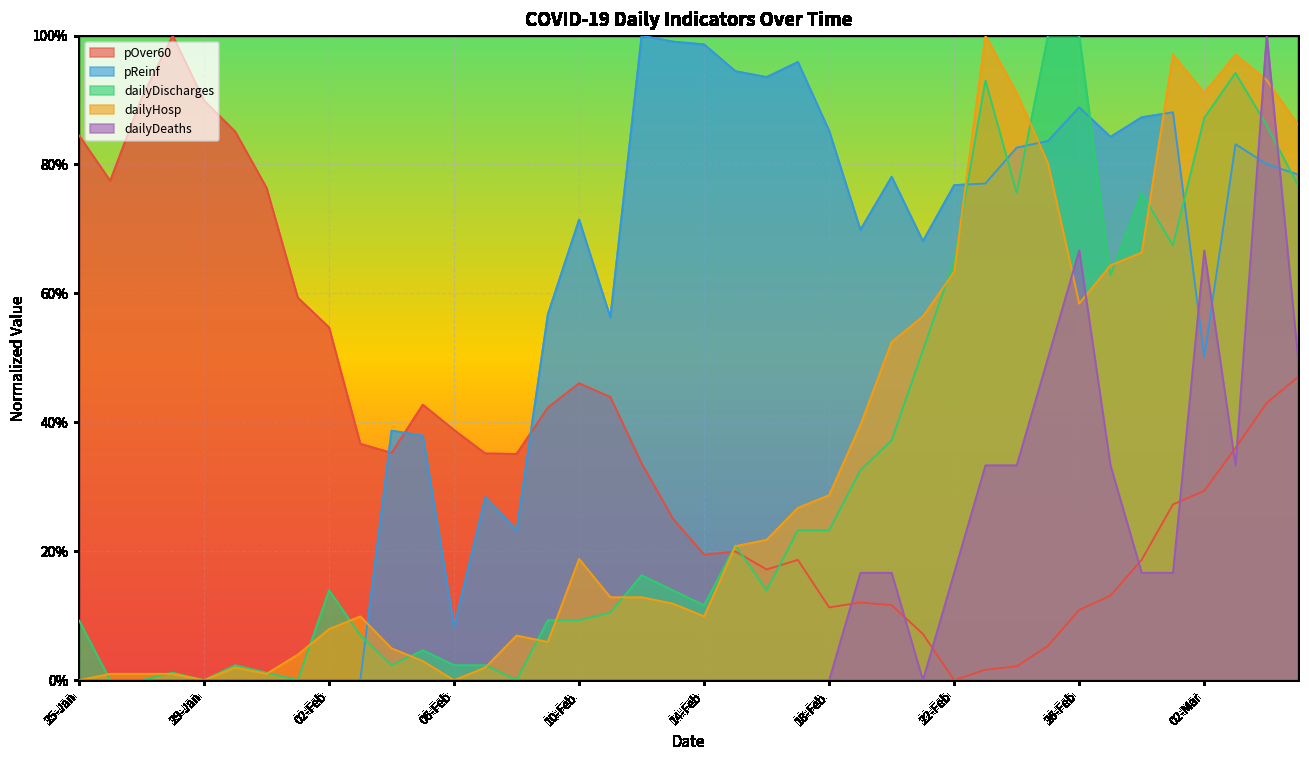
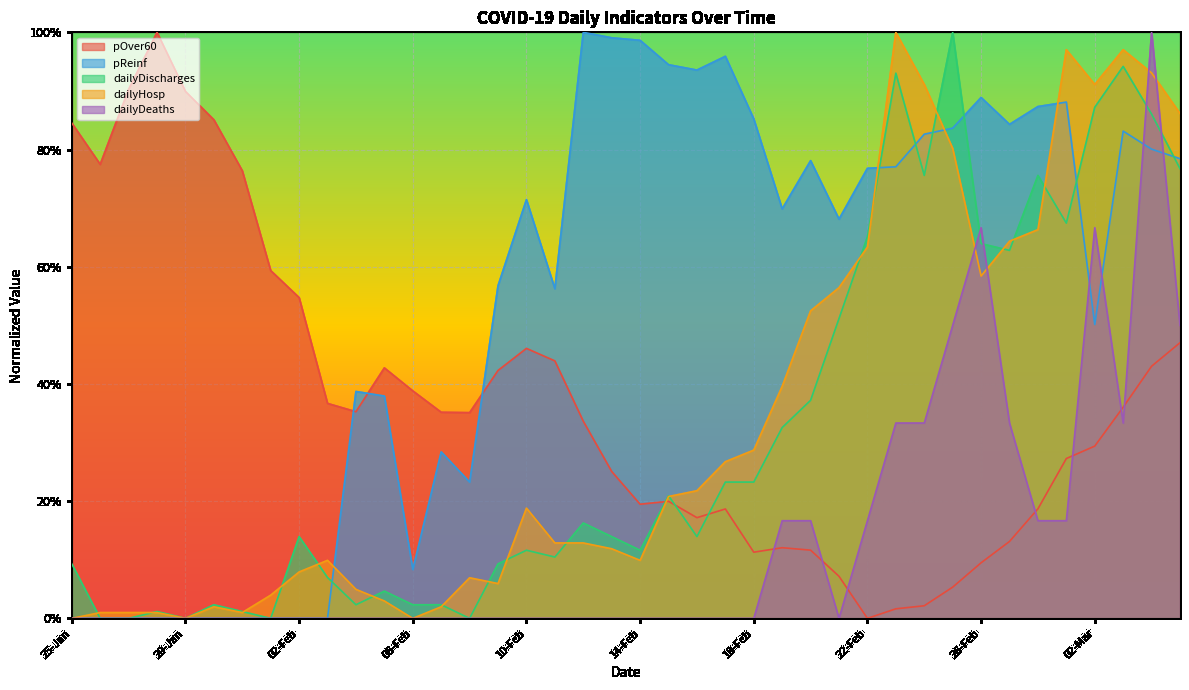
dailyDischarges, 10-Feb: 9% -> 12%
pOver60, 26-Feb: 11% -> 9%
dailyDischarges, 26-Feb: 100% -> 64%
